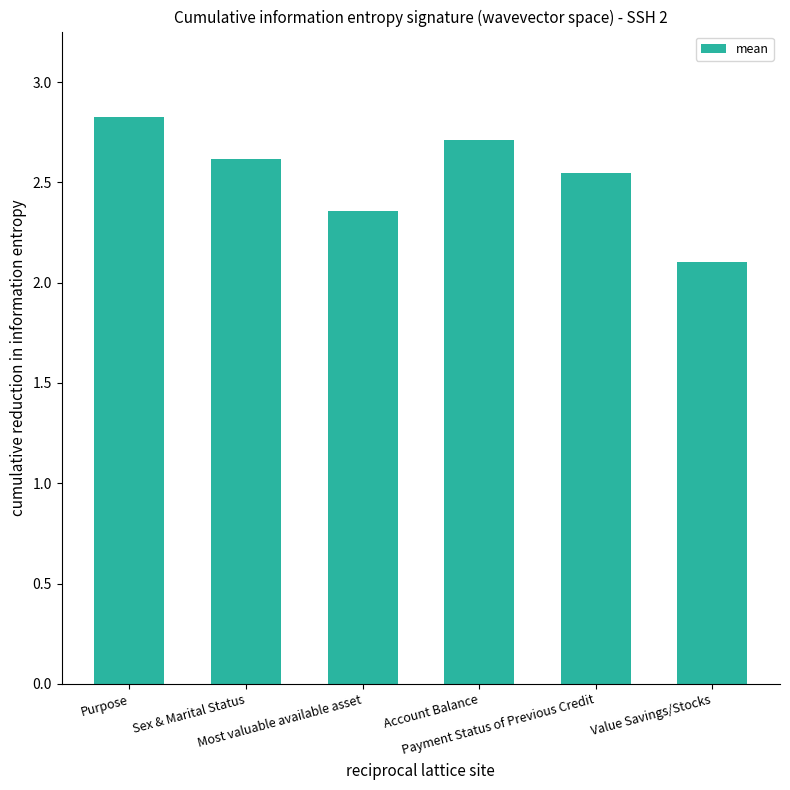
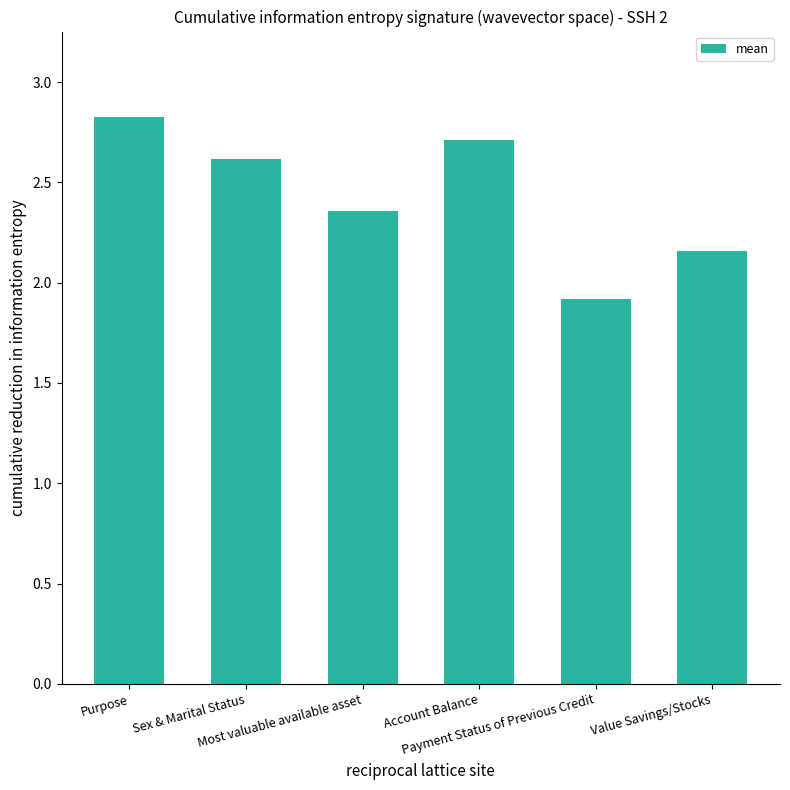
Payment Status of Previous Credit: 2.55 -> 1.92
Value Savings/Stocks: 2.11 -> 2.16
